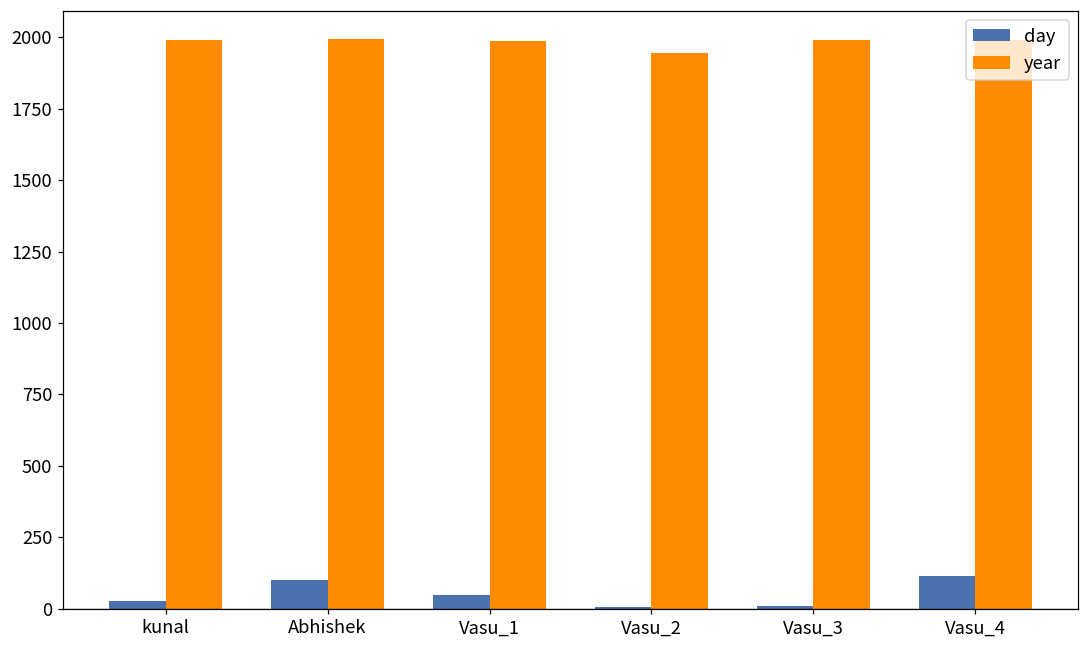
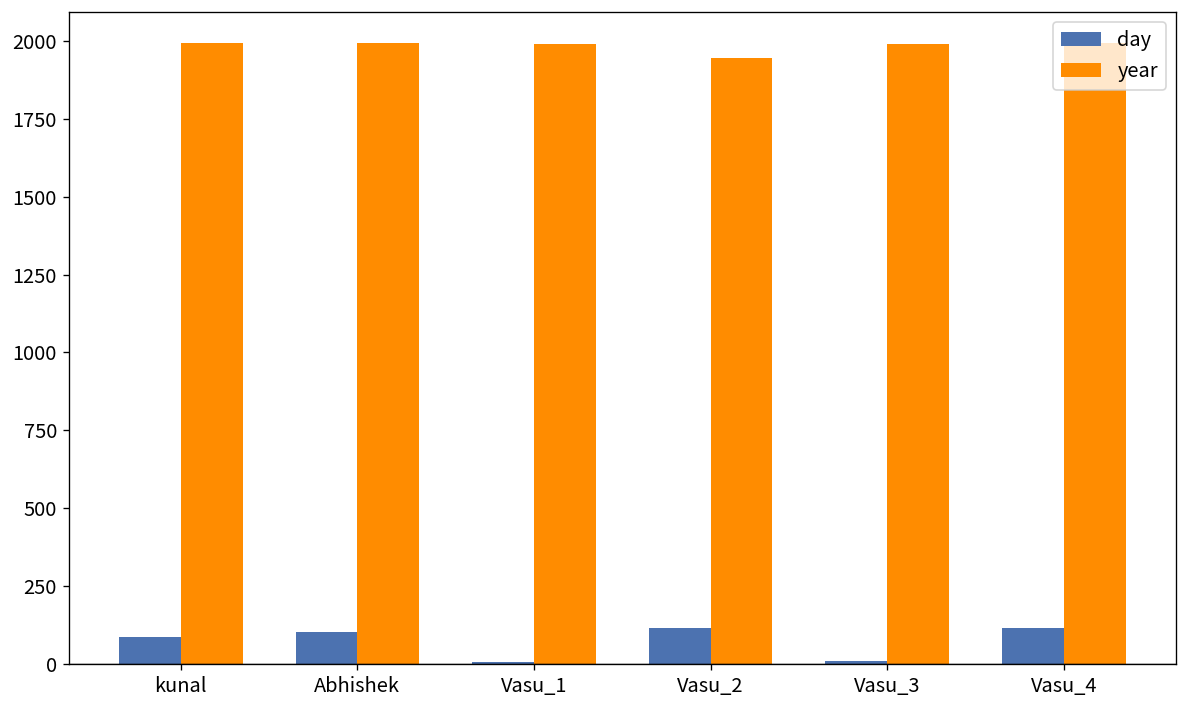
day, kunal: 30 -> 90
day, Vasu_1: 50 -> 10
day, Vasu_2: 10 -> 120
